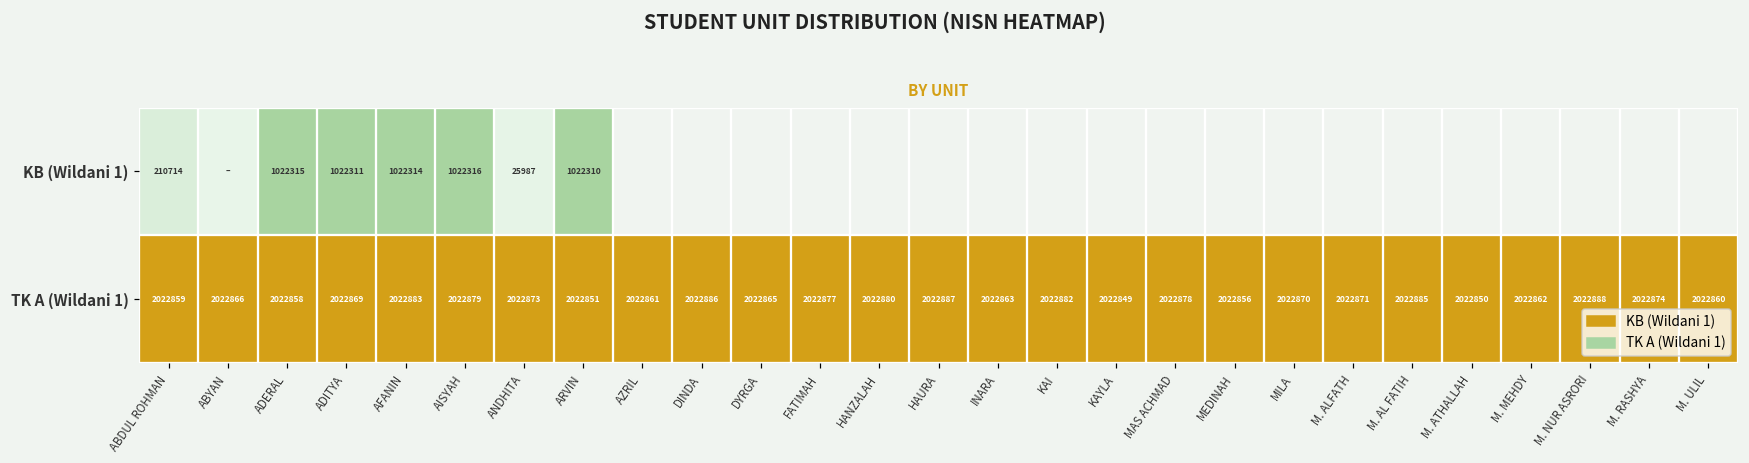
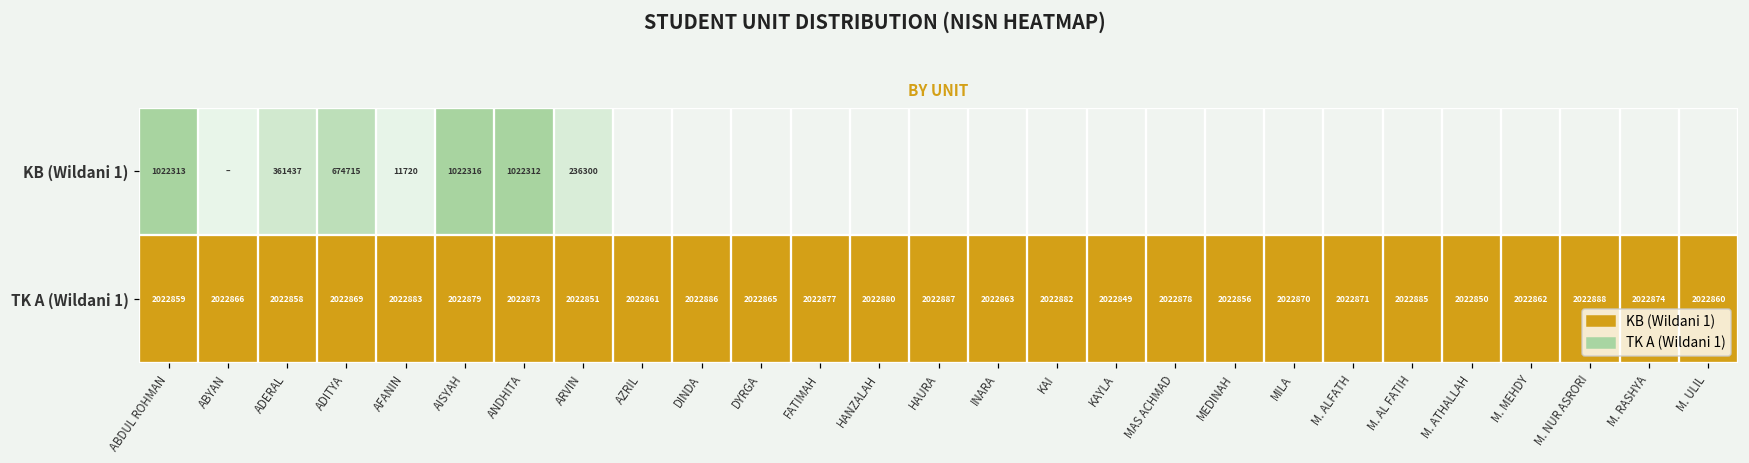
KB (Wildani 1), ABDUL ROHMAN: 210714 -> 1022313
KB (Wildani 1), ADERAL: 1022315 -> 361437
KB (Wildani 1), ADITYA: 1022311 -> 674715
KB (Wildani 1), AFANIN: 1022314 -> 11720
KB (Wildani 1), ANDHITA: 25987 -> 1022312
KB (Wildani 1), ARVIN: 1022310 -> 236300
